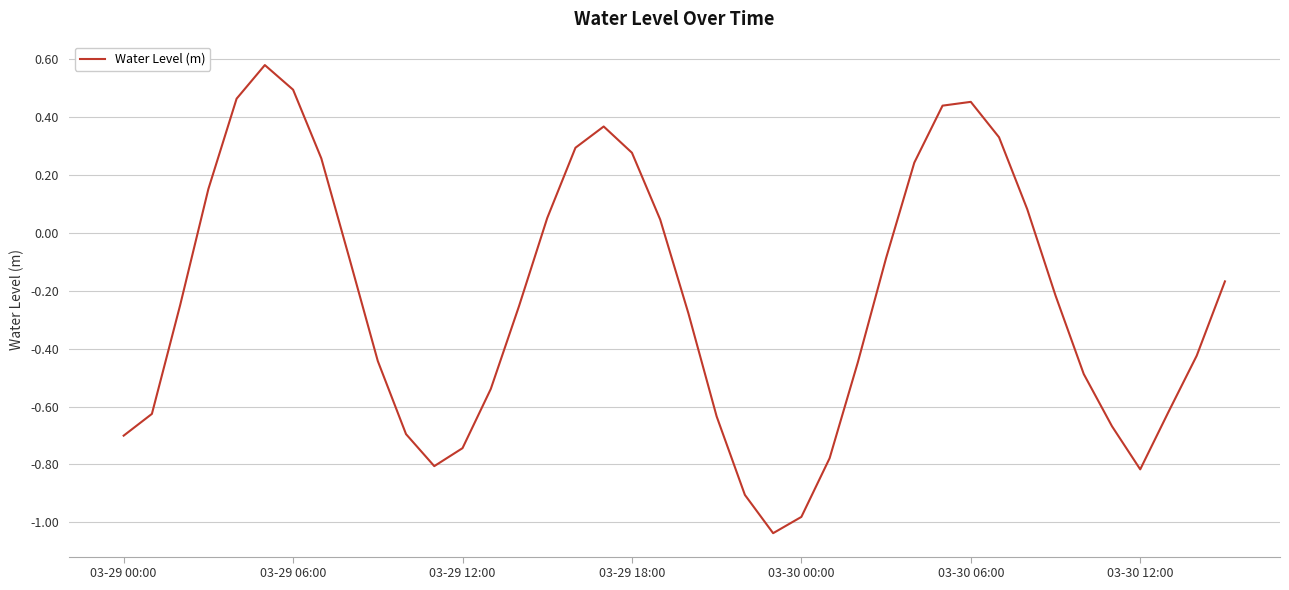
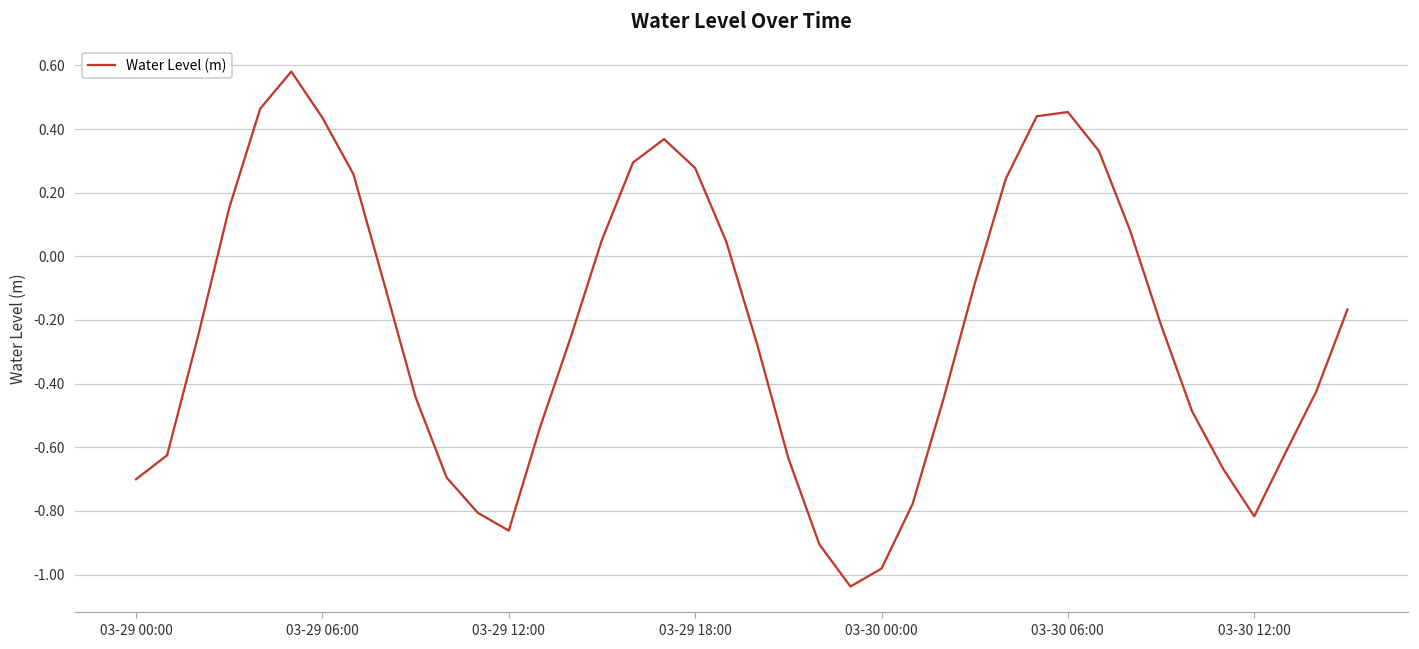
03-29 06:00: 0.50 -> 0.44
03-29 12:00: -0.74 -> -0.86
